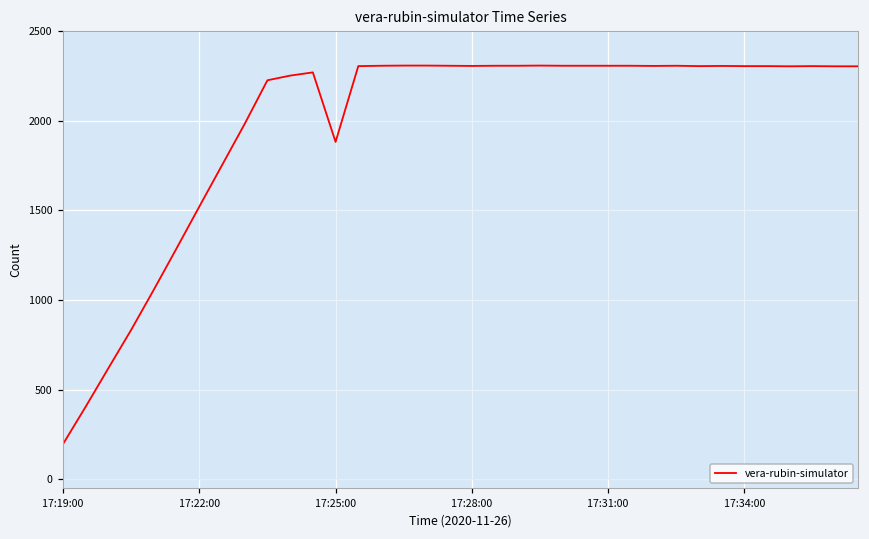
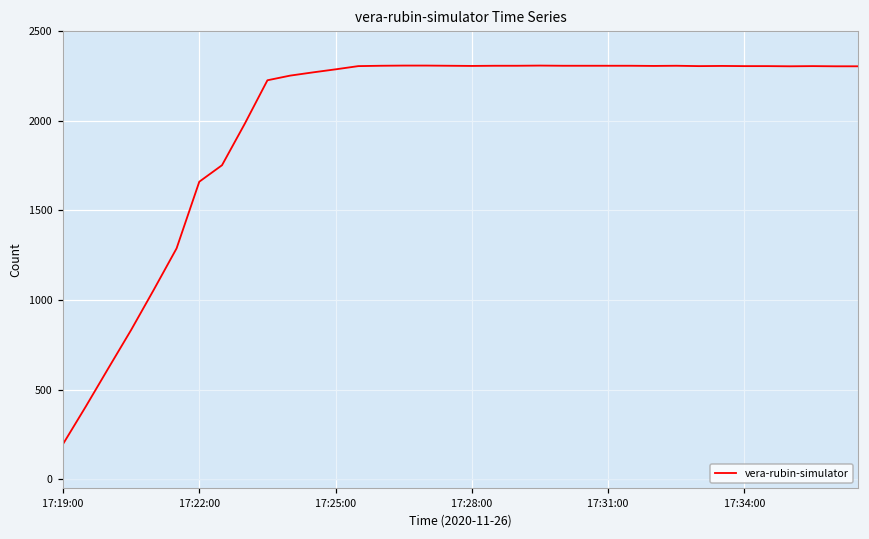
17:22:00: 1520 -> 1660
17:25:00: 1880 -> 2290
